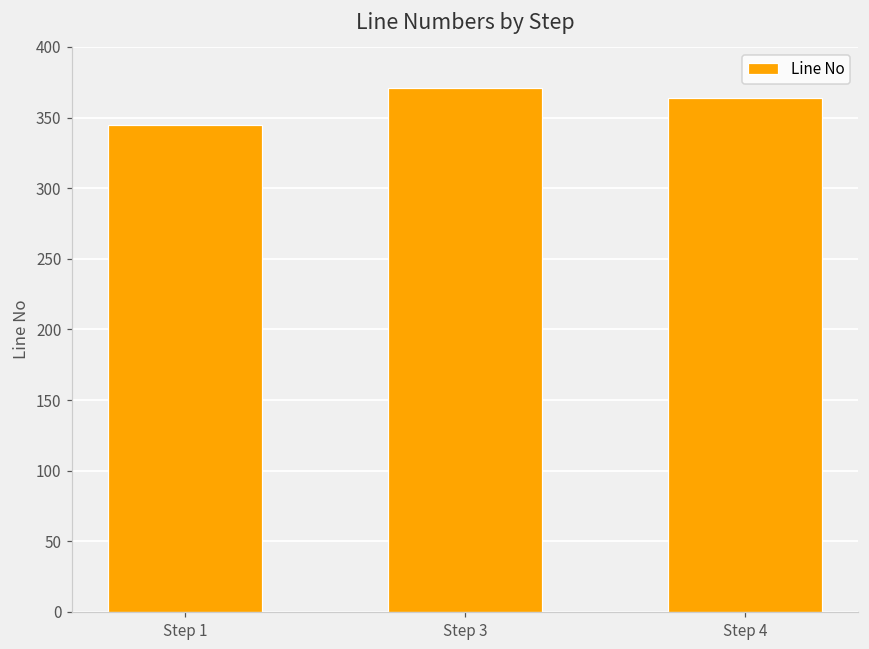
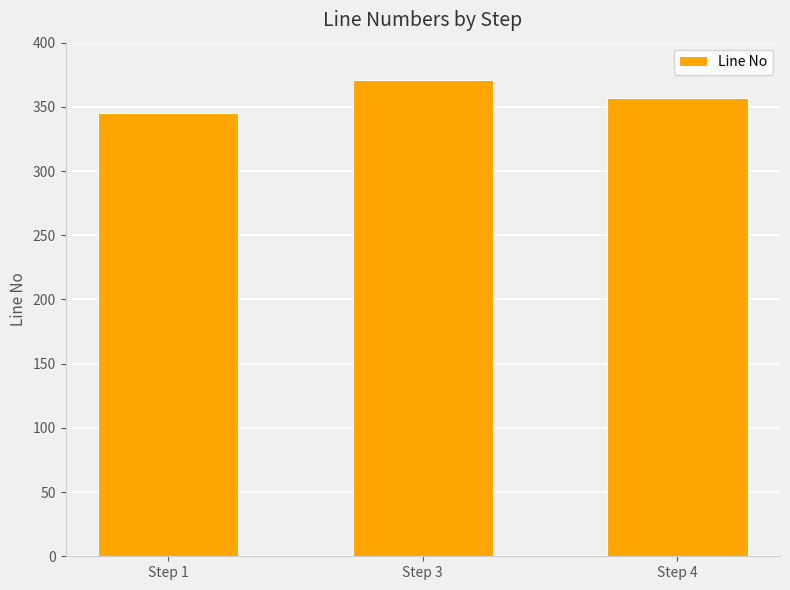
Step 4: 364 -> 357
